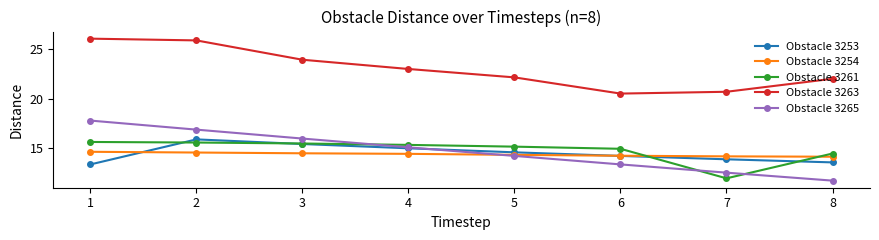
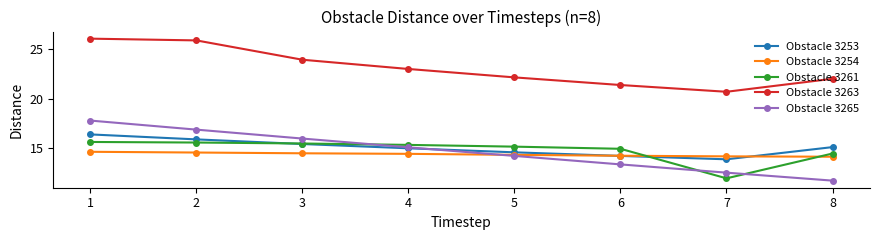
Obstacle 3253, 1: 13 -> 16
Obstacle 3263, 6: 20.5 -> 21.4
Obstacle 3253, 8: 14 -> 15
